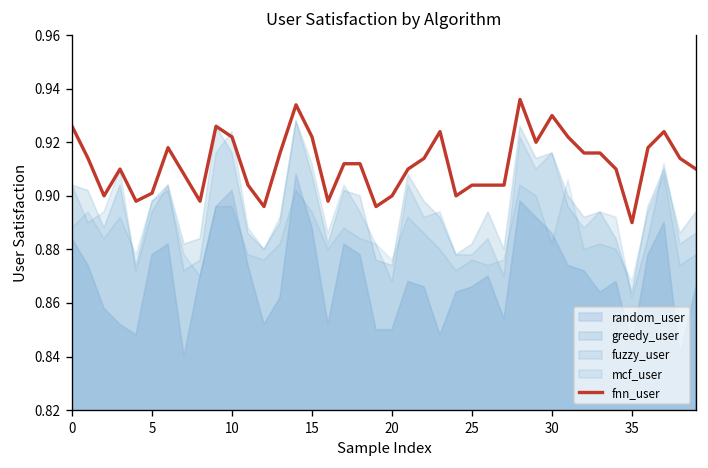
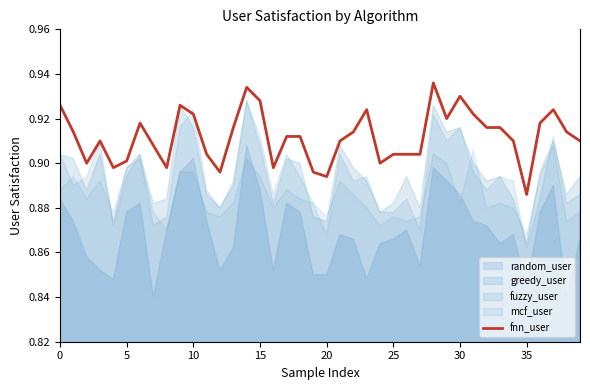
fnn_user, 15: 0.922 -> 0.928
fnn_user, 20: 0.900 -> 0.894
fnn_user, 35: 0.890 -> 0.886
